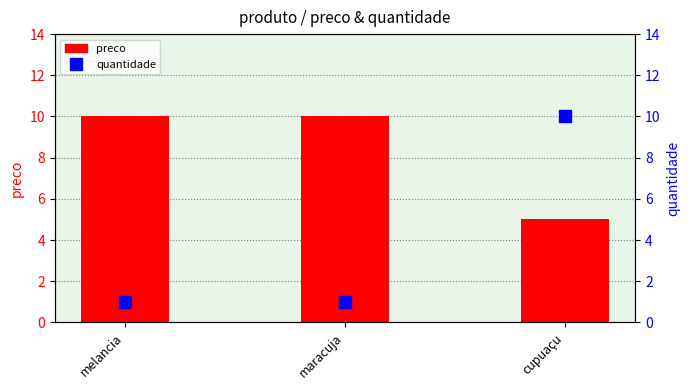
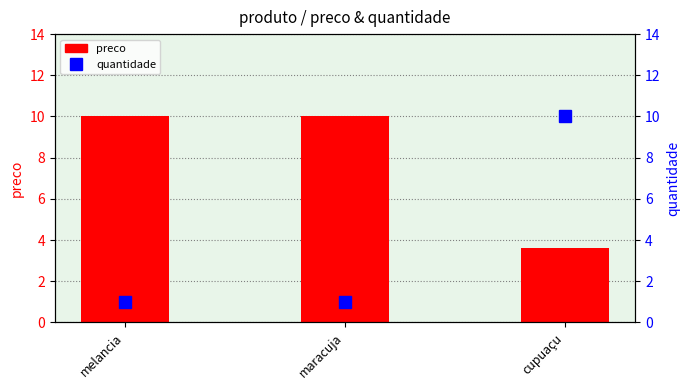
preco, cupuaçu: 5.0 -> 3.6
